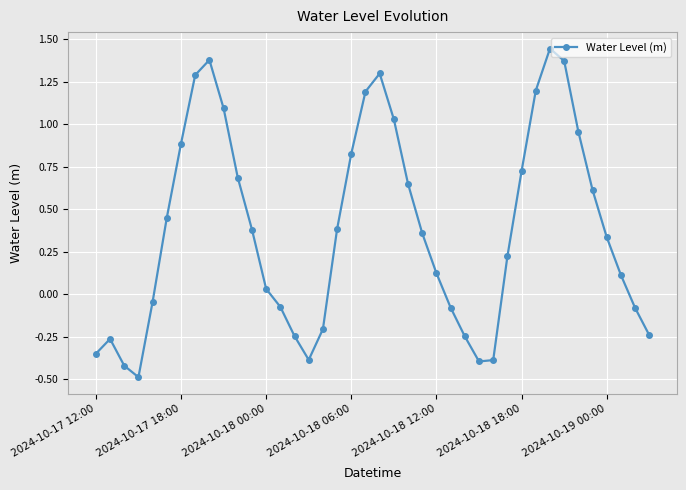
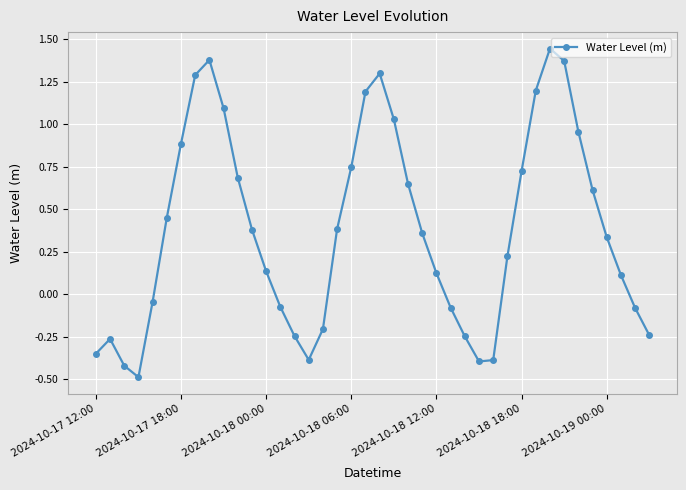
2024-10-18 00:00: 0.03 -> 0.13
2024-10-18 06:00: 0.83 -> 0.75
